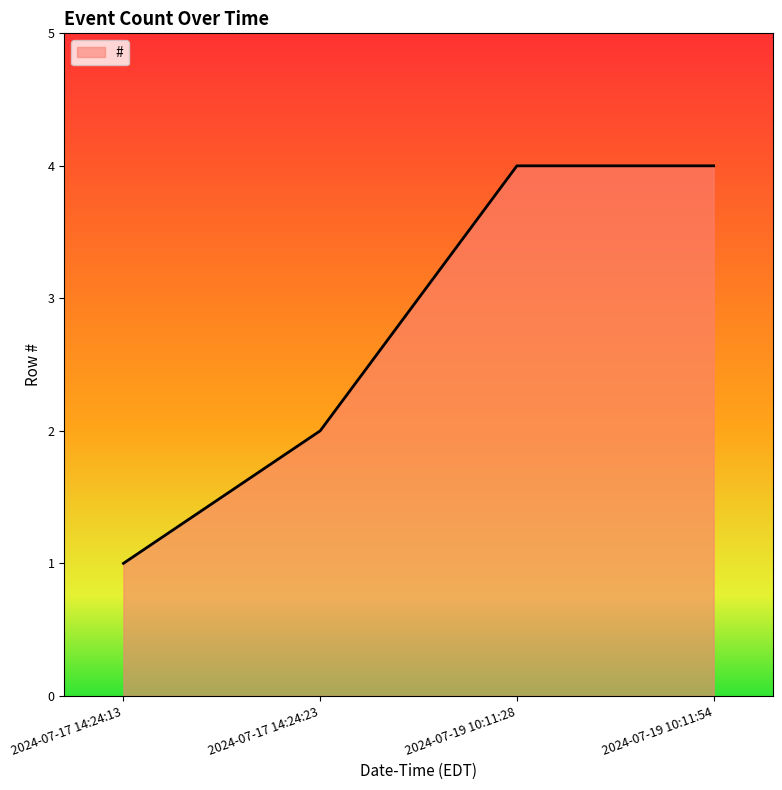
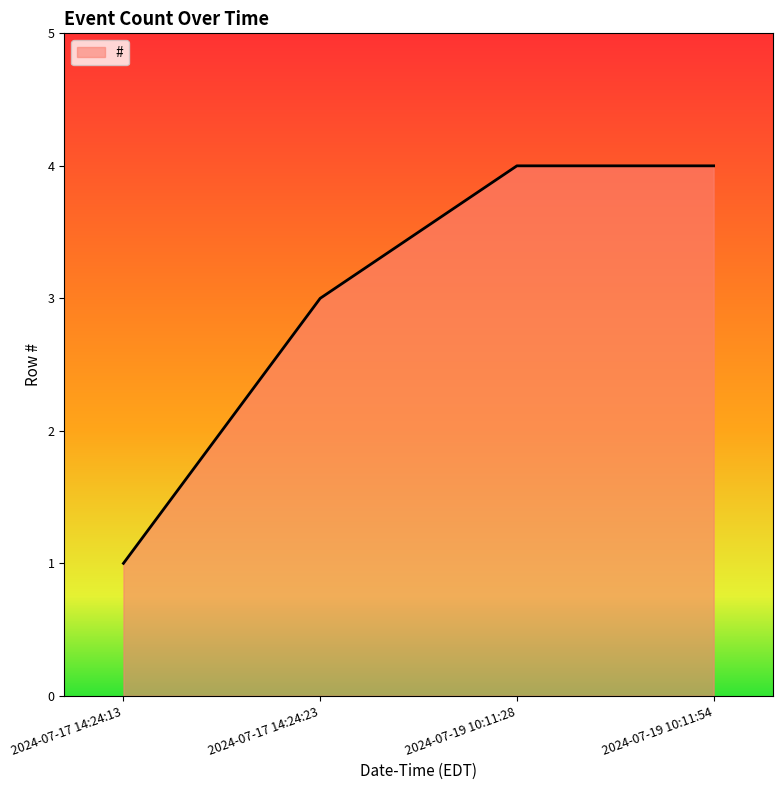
2024-07-17 14:24:23: 2 -> 3
